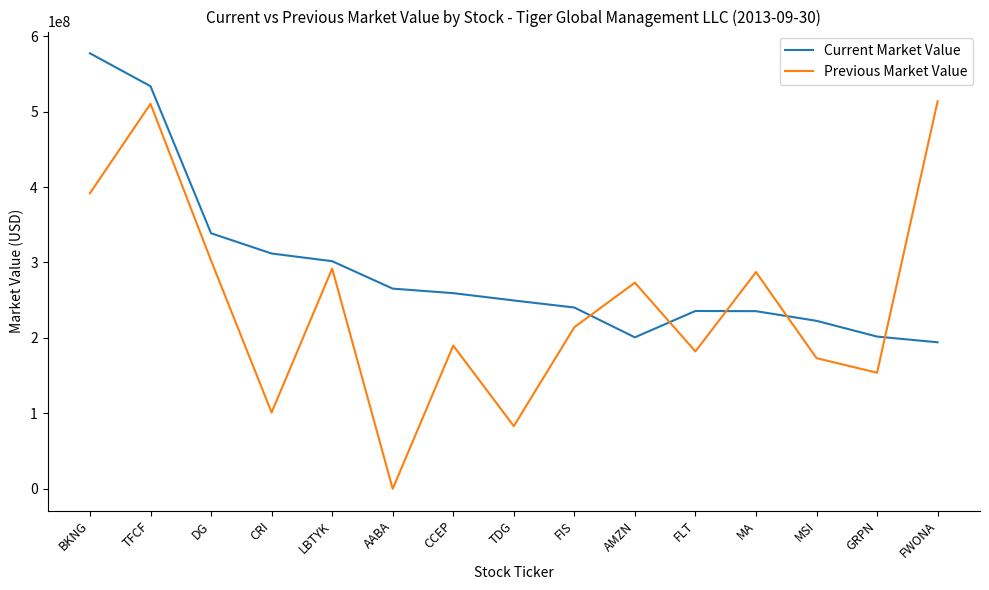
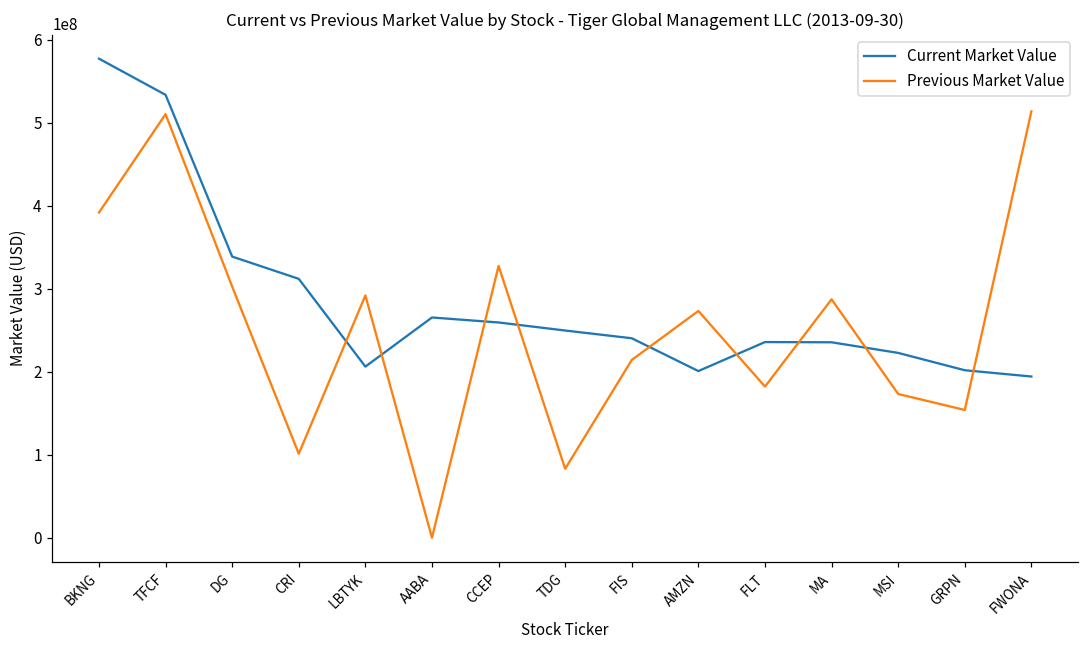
Current Market Value, LBTYK: 300000000 -> 210000000
Previous Market Value, CCEP: 190000000 -> 330000000
